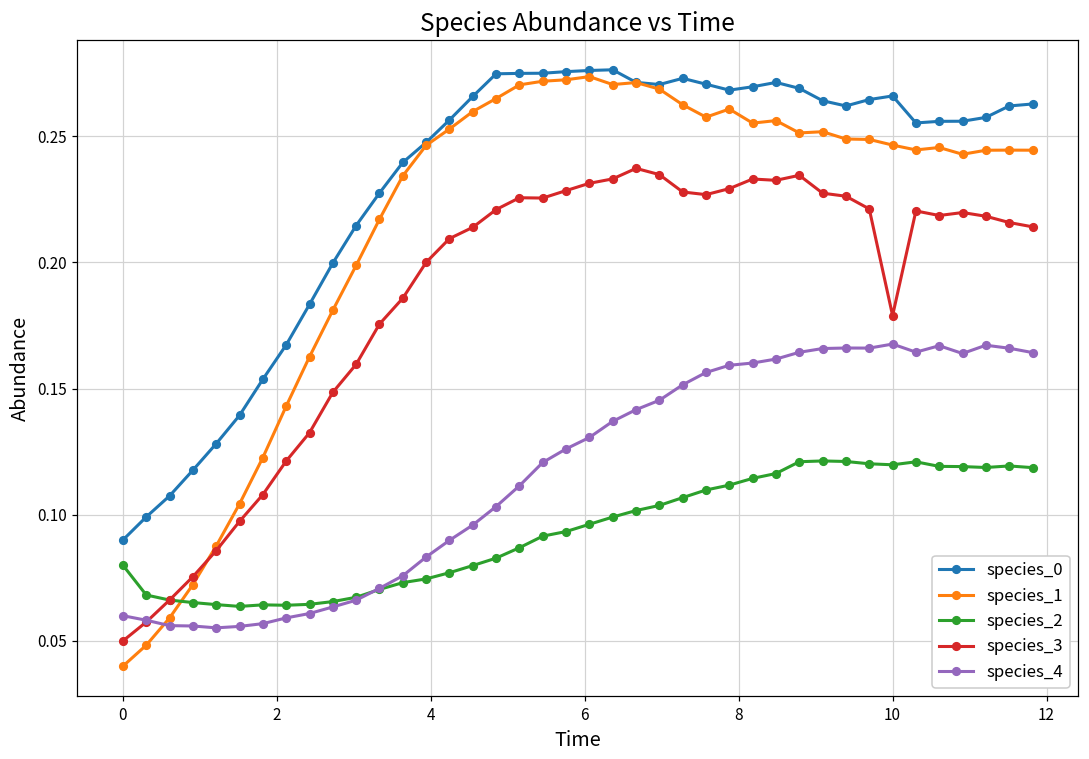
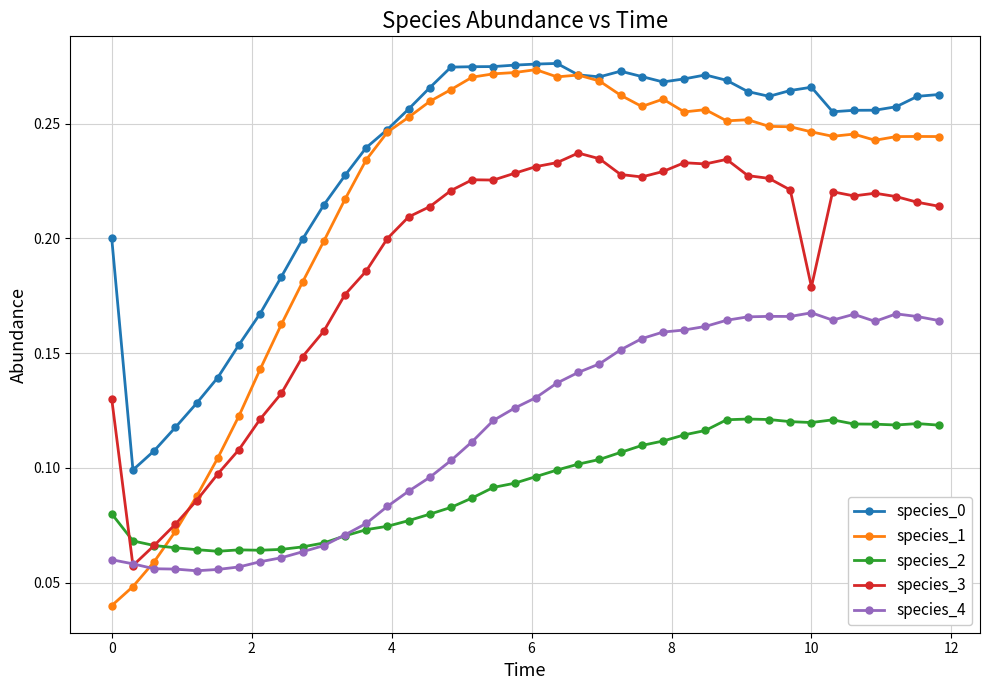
species_0, 0: 0.09 -> 0.20
species_3, 0: 0.05 -> 0.13
